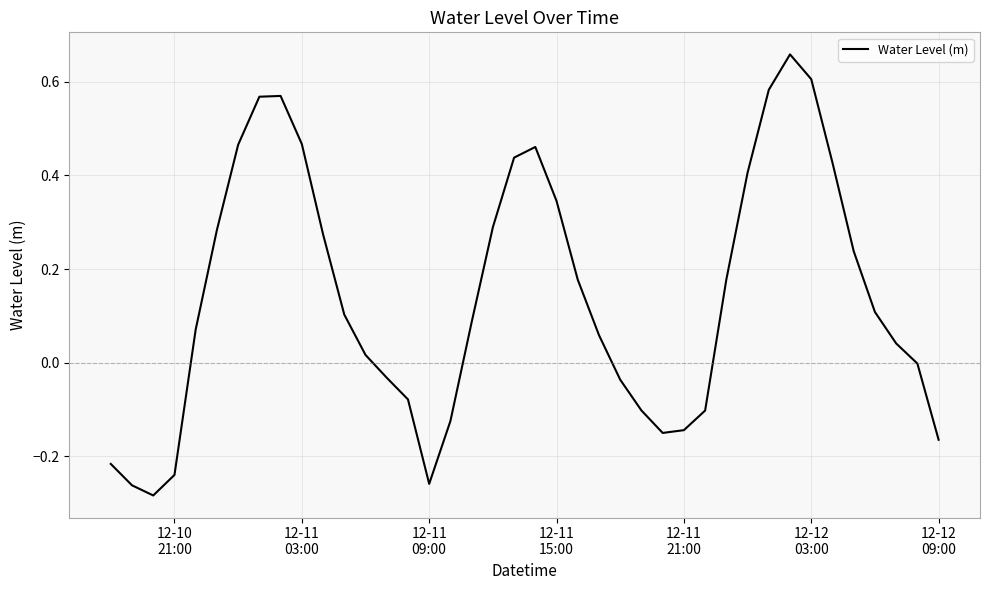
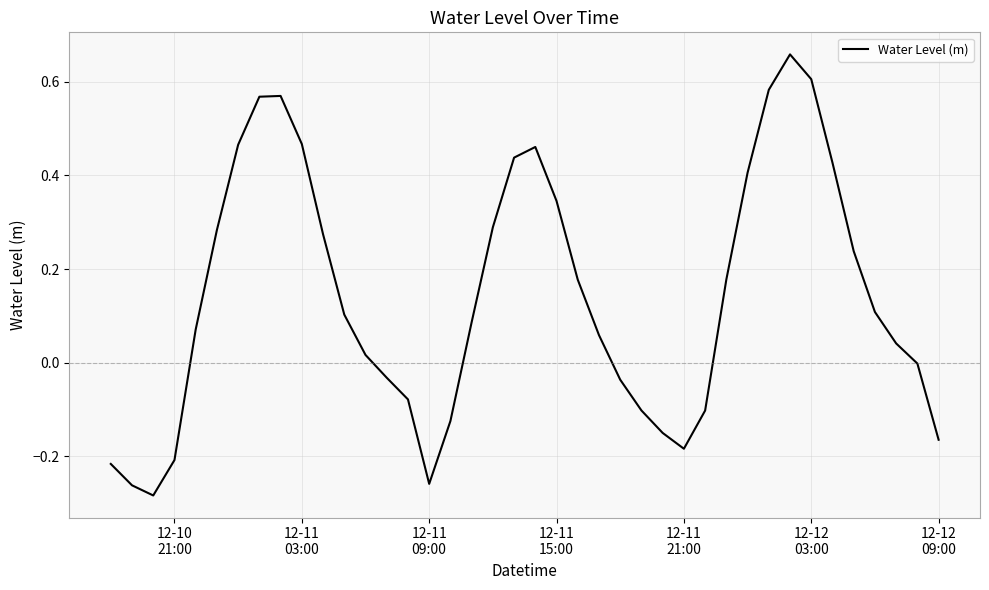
12-10 21:00: -0.24 -> -0.21
12-11 21:00: -0.14 -> -0.18
